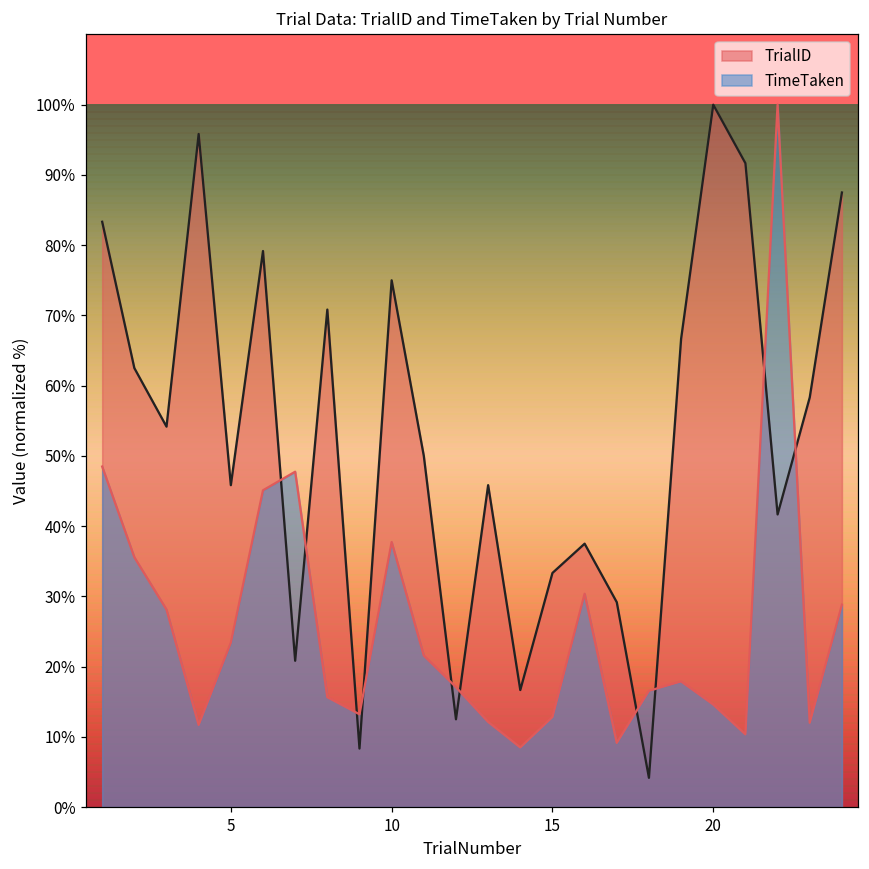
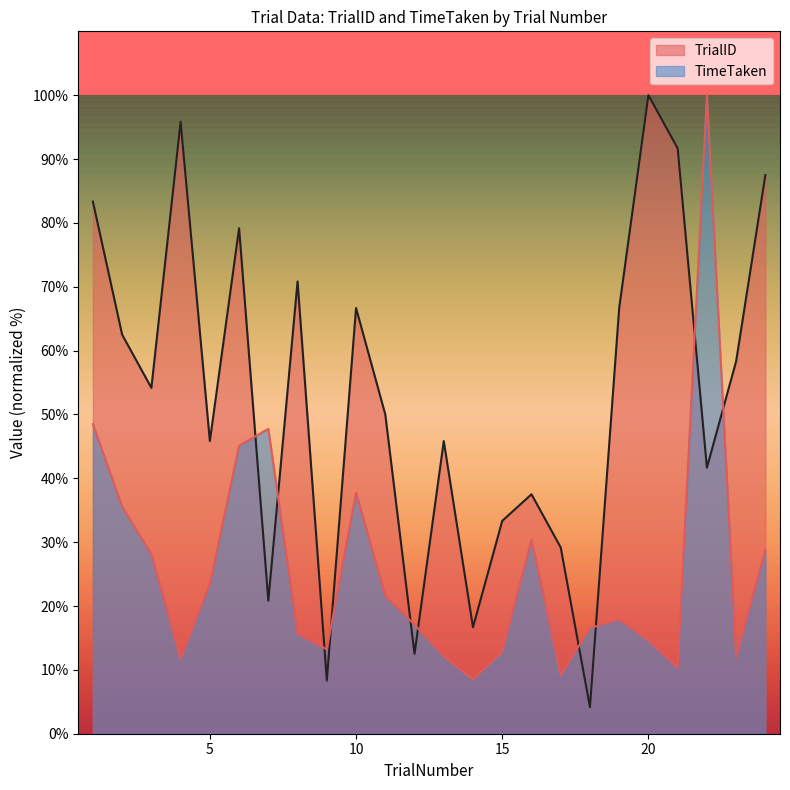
TrialID, 10: 75% -> 67%
